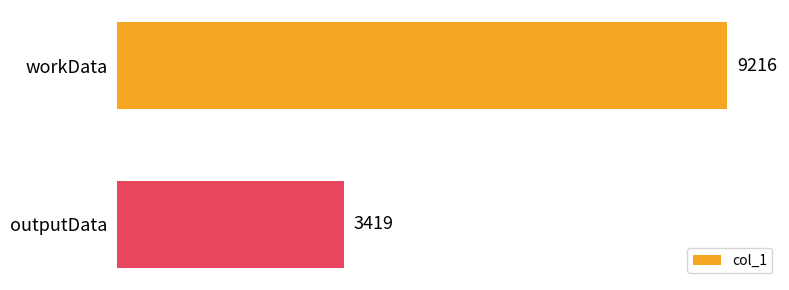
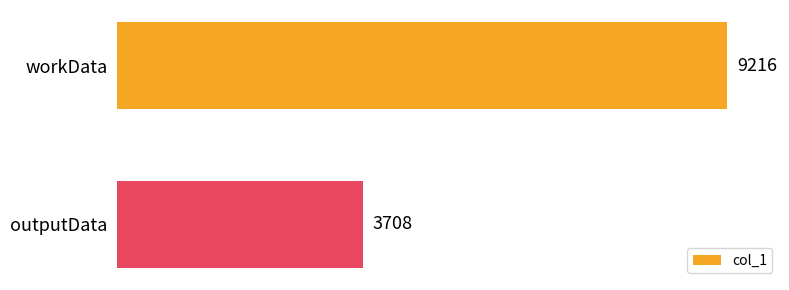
outputData: 3419 -> 3708
